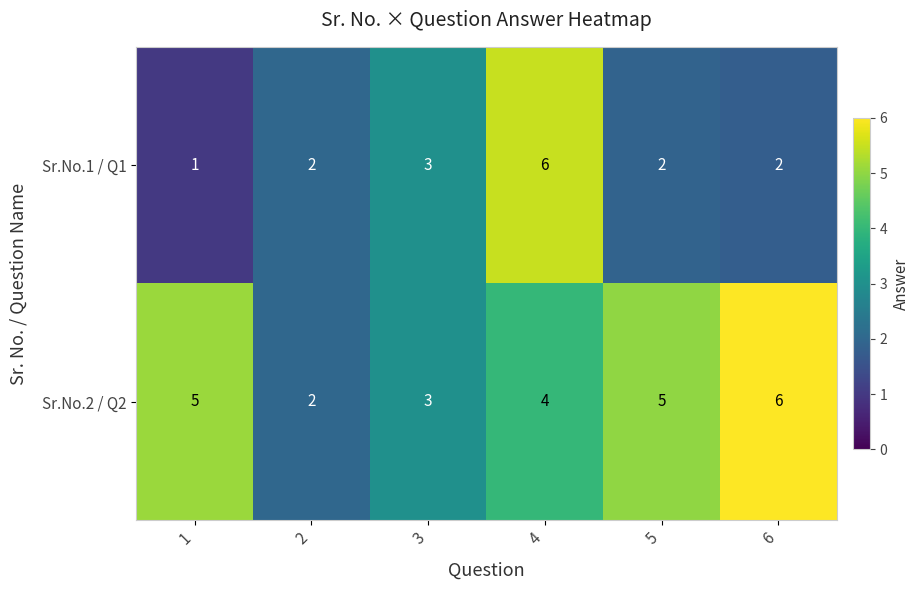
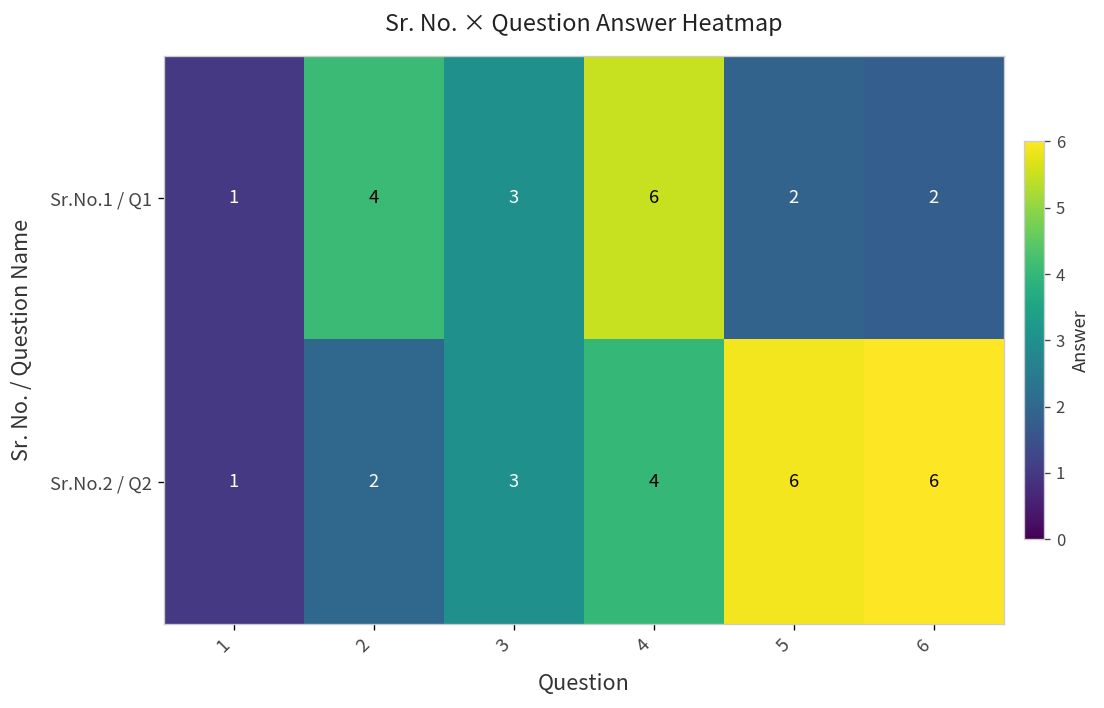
Sr.No.1 / Q1, 2: 2 -> 4
Sr.No.2 / Q2, 1: 5 -> 1
Sr.No.2 / Q2, 5: 5 -> 6
